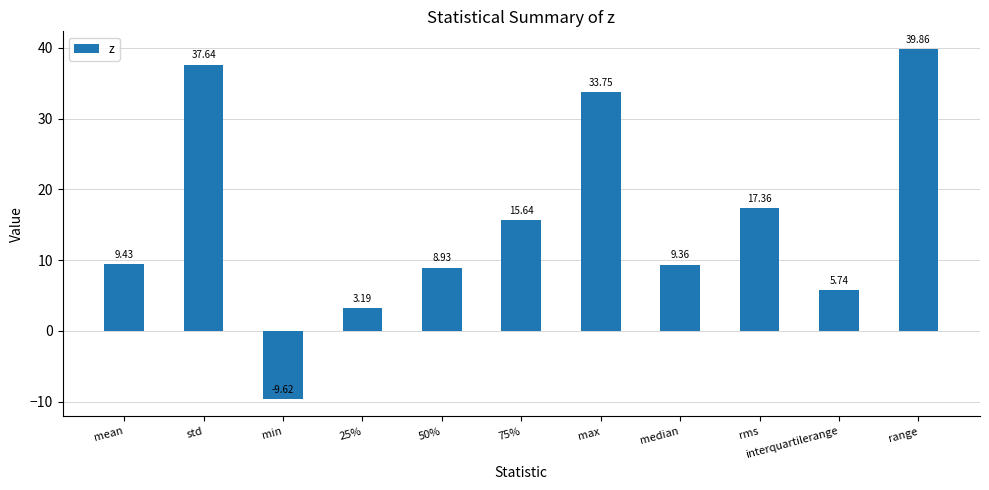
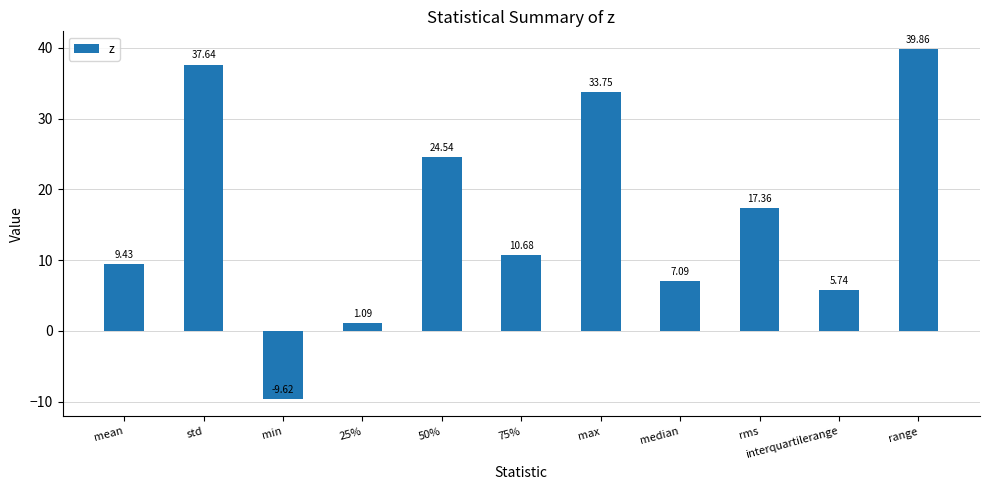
25%: 3.19 -> 1.09
50%: 8.93 -> 24.54
75%: 15.64 -> 10.68
median: 9.36 -> 7.09
